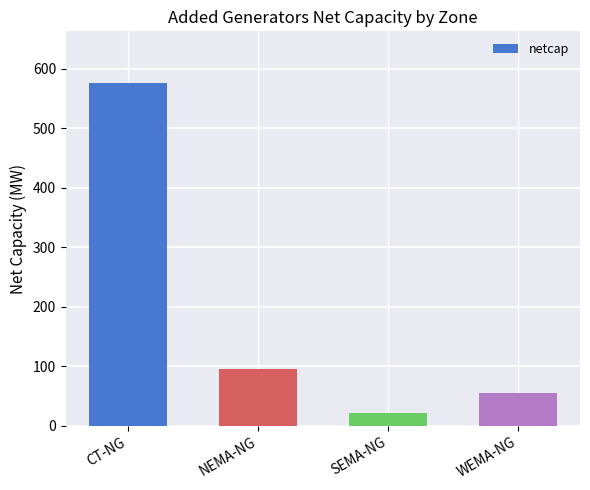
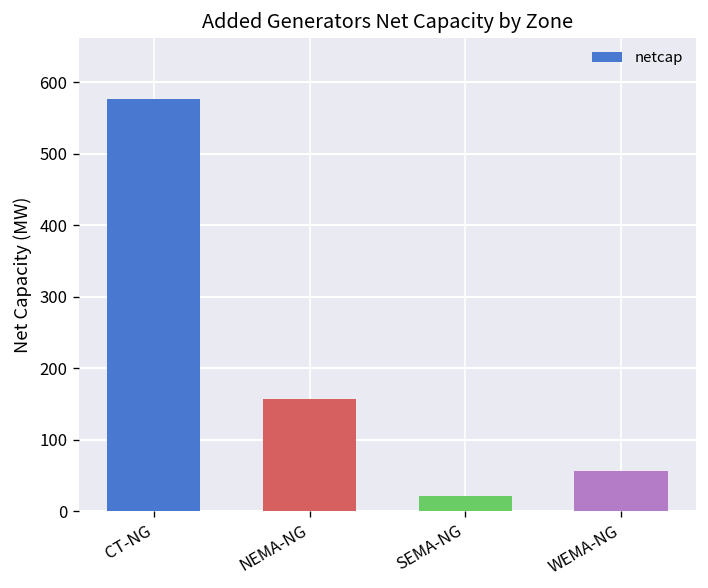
NEMA-NG: 100 -> 160
